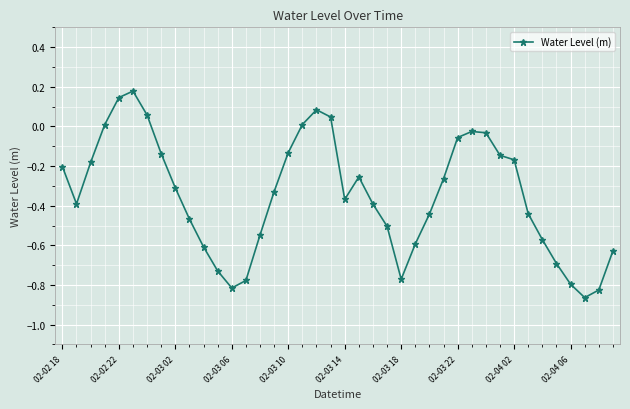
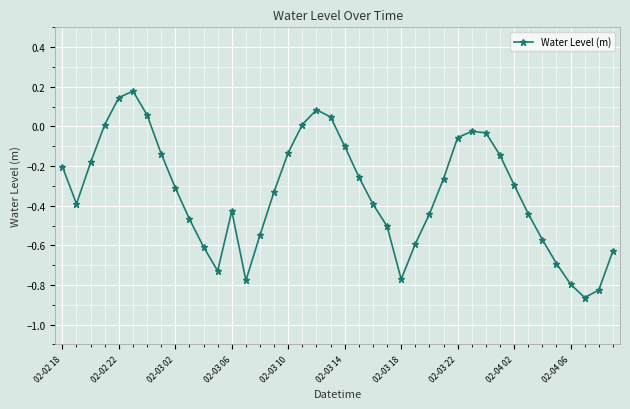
02-03 06: -0.82 -> -0.43
02-03 14: -0.37 -> -0.10
02-04 02: -0.17 -> -0.30
